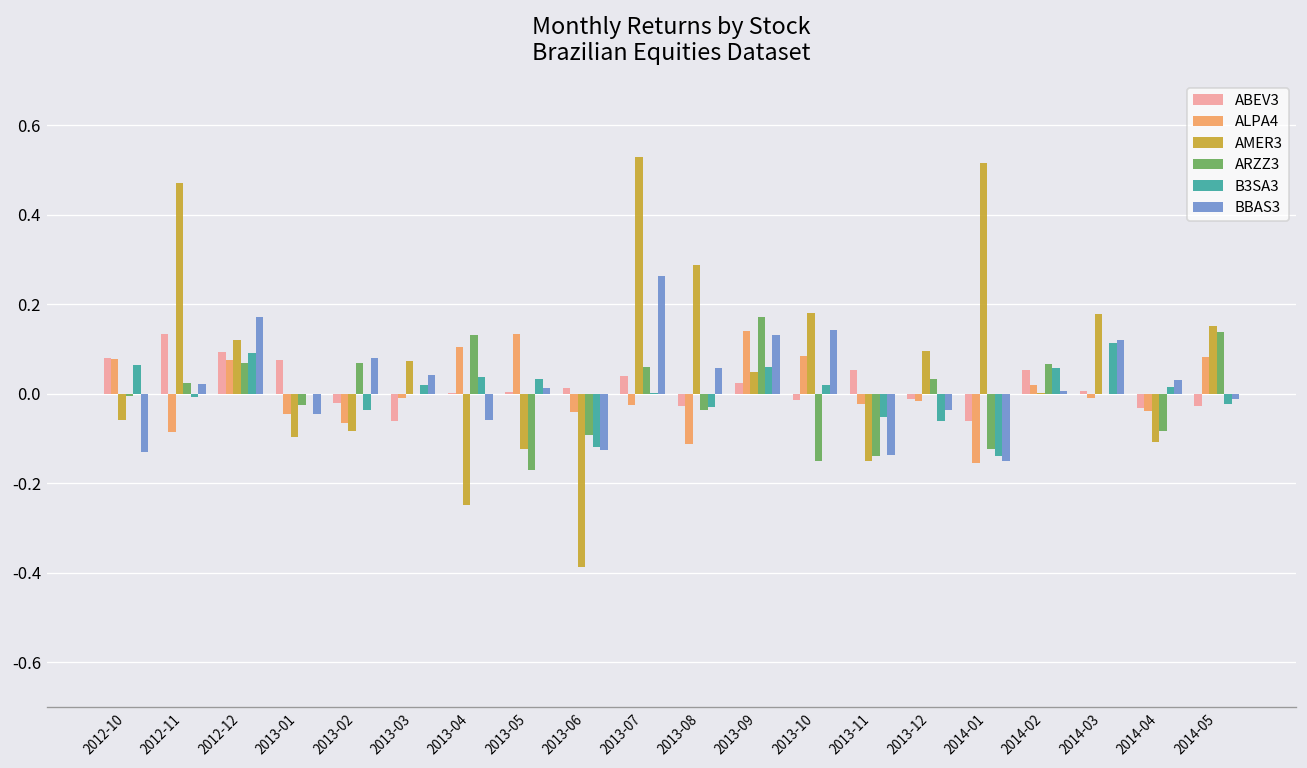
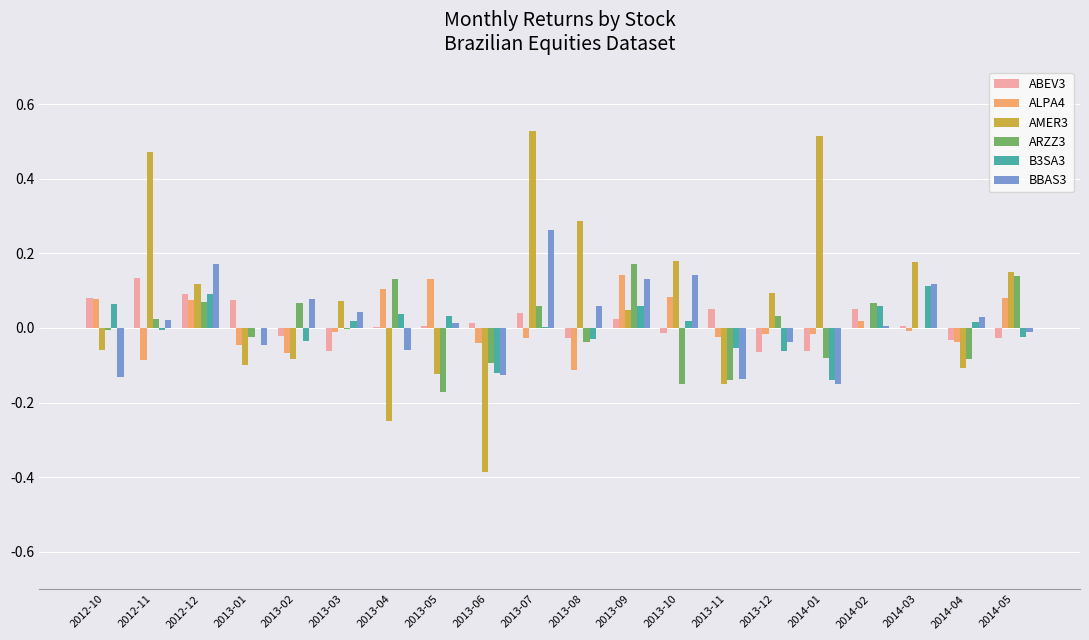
ABEV3, 2013-12: -0.01 -> -0.06
ALPA4, 2014-01: -0.16 -> -0.02
ARZZ3, 2014-01: -0.12 -> -0.08
